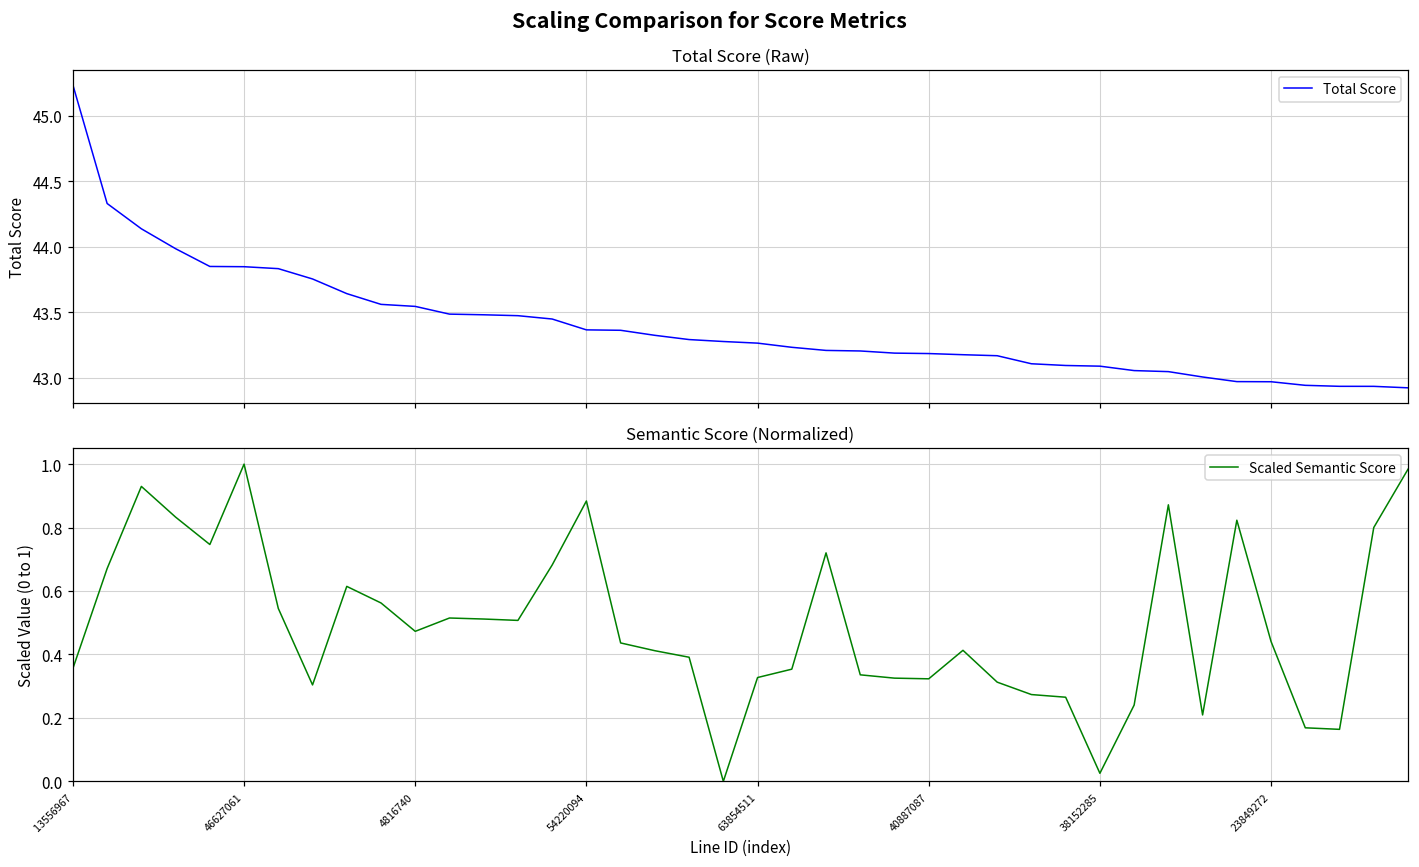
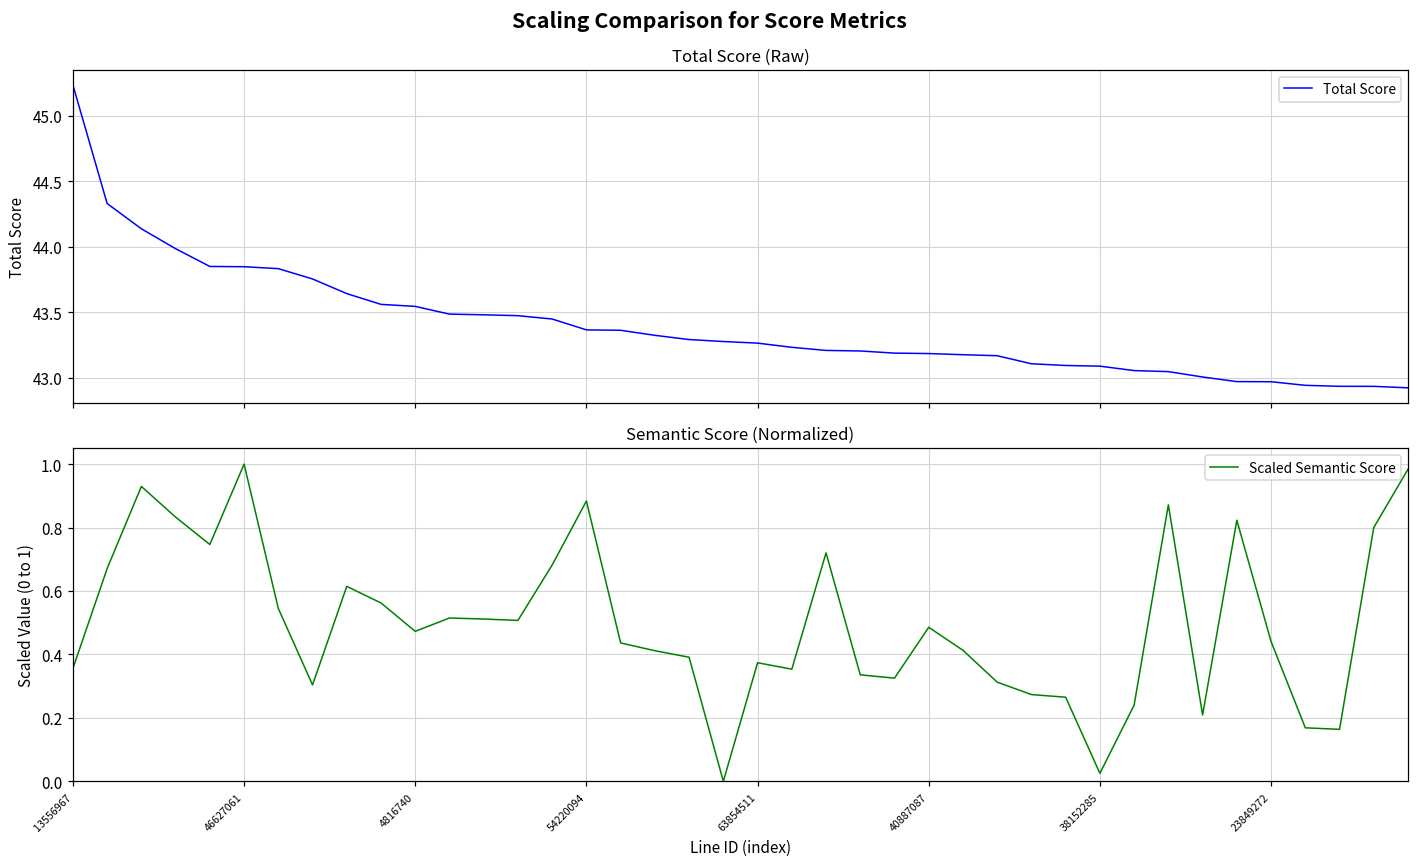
Semantic Score (Normalized), 63854511: 0.33 -> 0.37
Semantic Score (Normalized), 40887087: 0.32 -> 0.49
